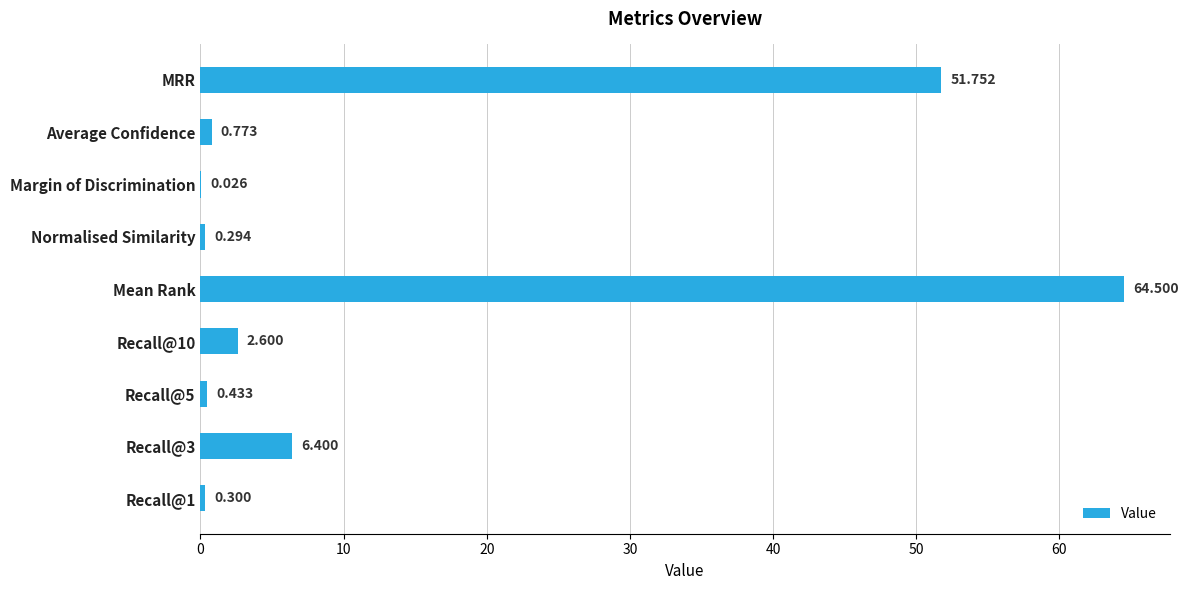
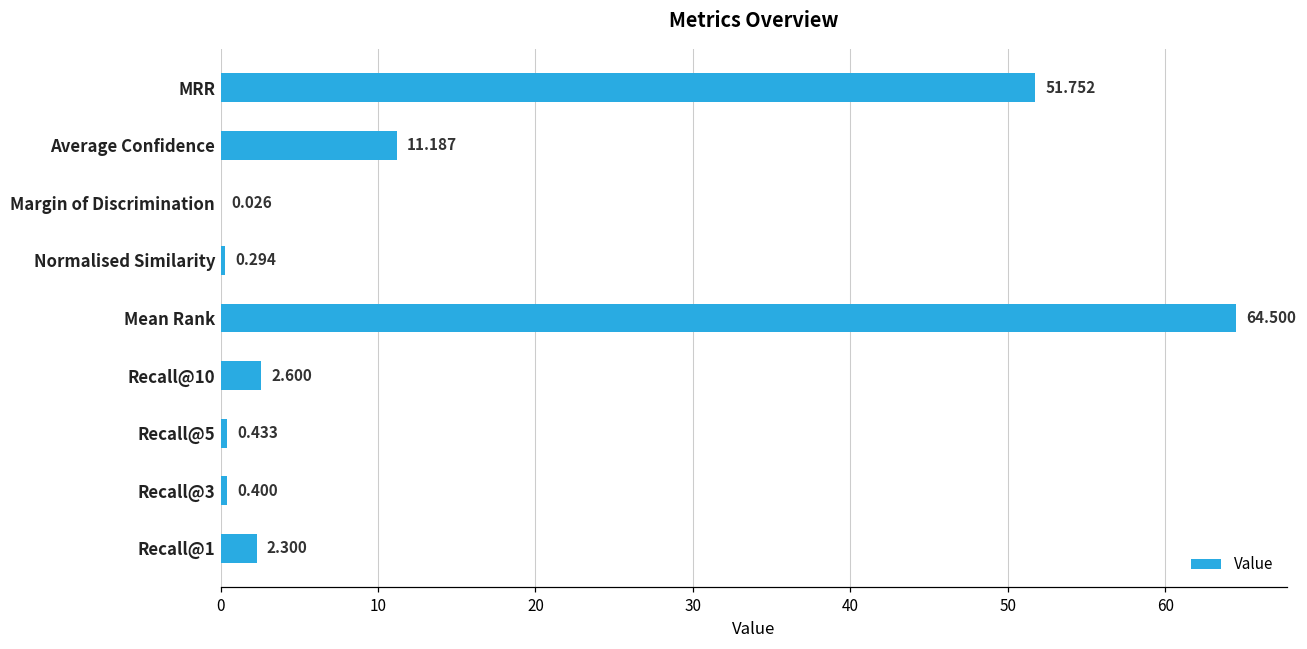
Average Confidence: 0.773 -> 11.187
Recall@3: 6.400 -> 0.400
Recall@1: 0.300 -> 2.300
